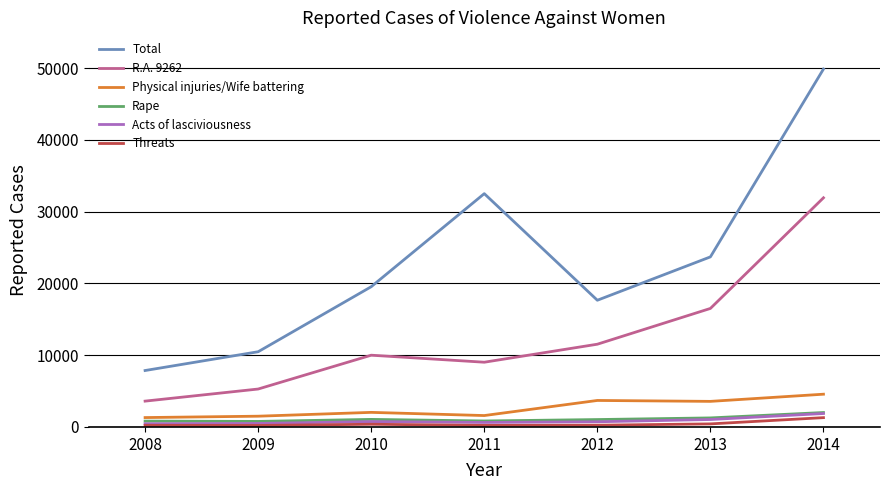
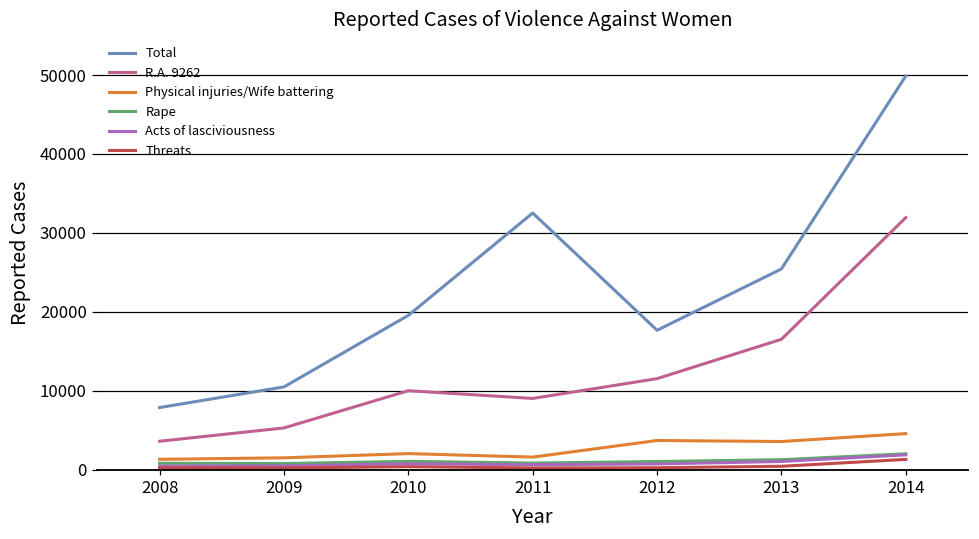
Total, 2013: 24000 -> 25000
